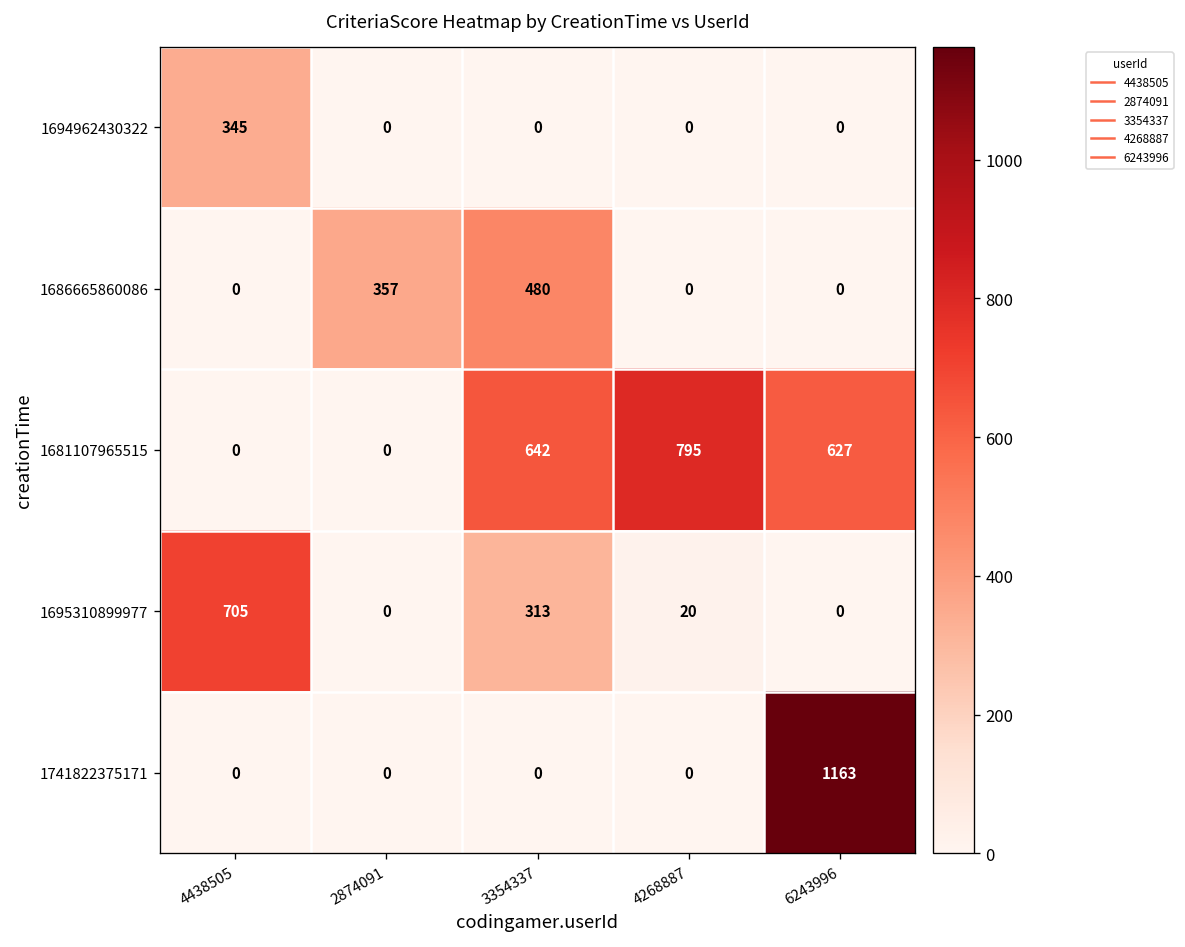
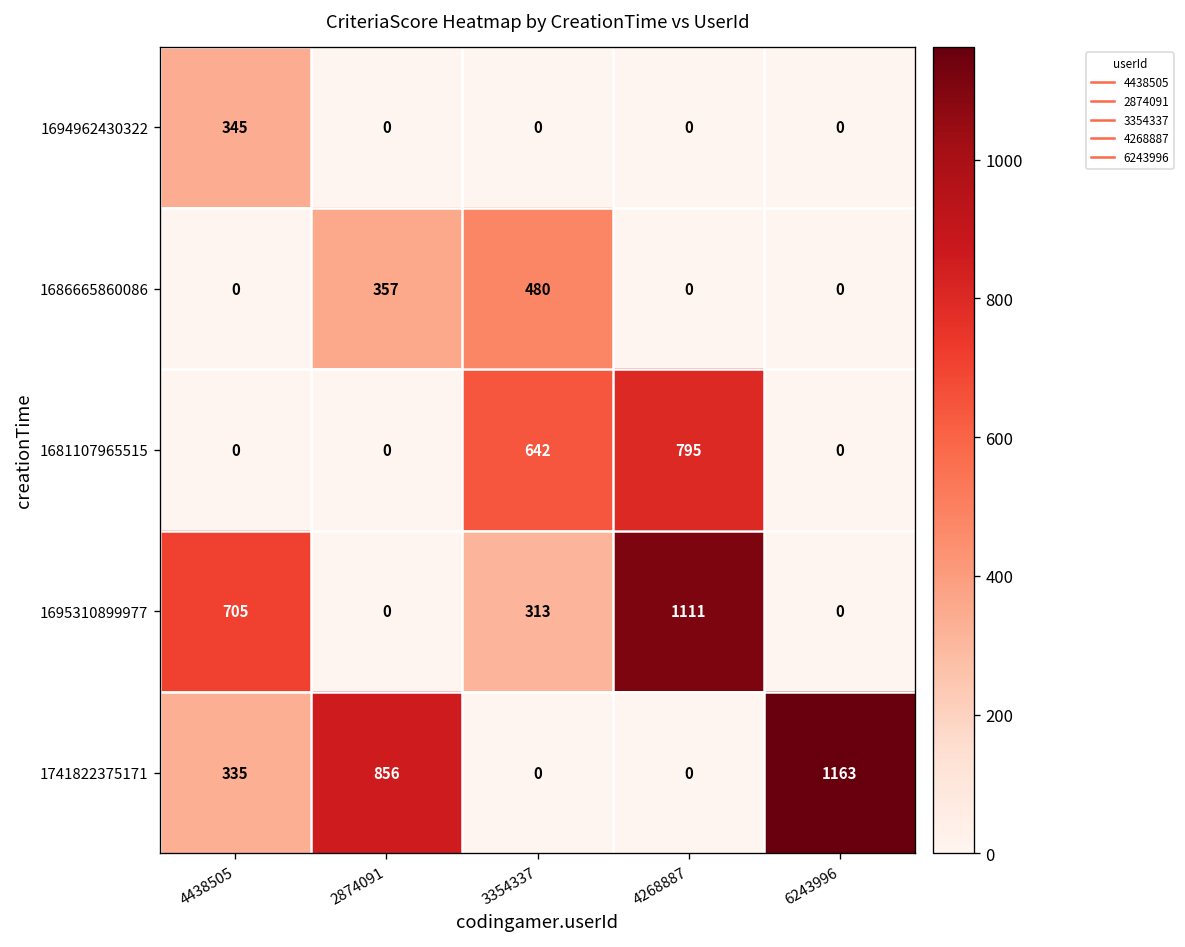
1681107965515, 6243996: 627 -> 0
1695310899977, 4268887: 20 -> 1111
1741822375171, 4438505: 0 -> 335
1741822375171, 2874091: 0 -> 856
